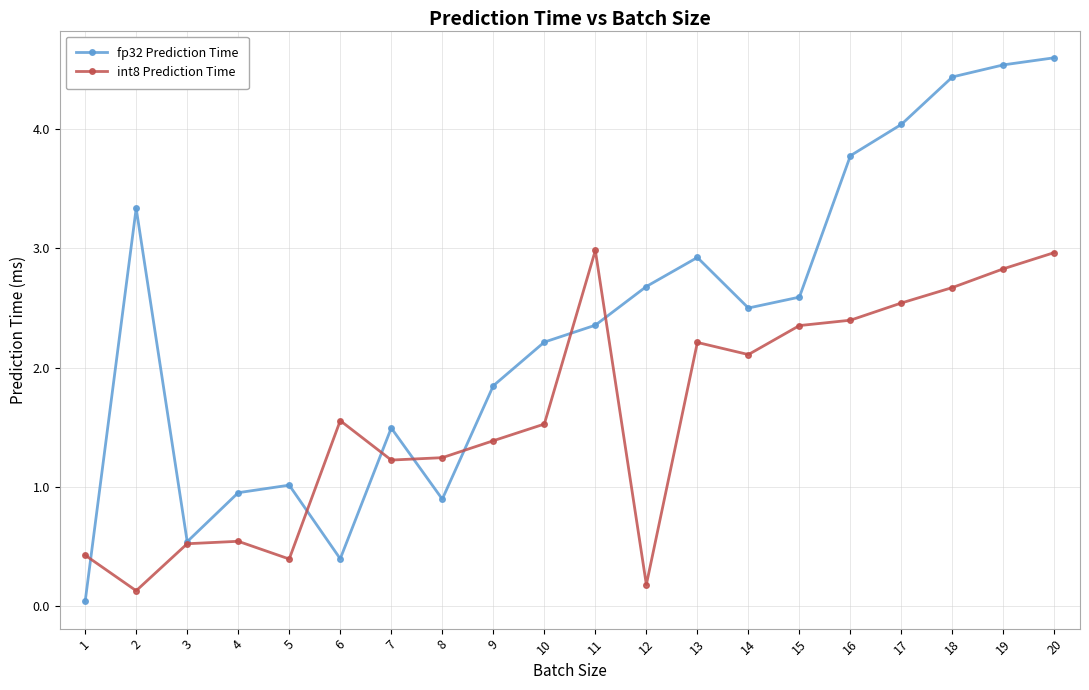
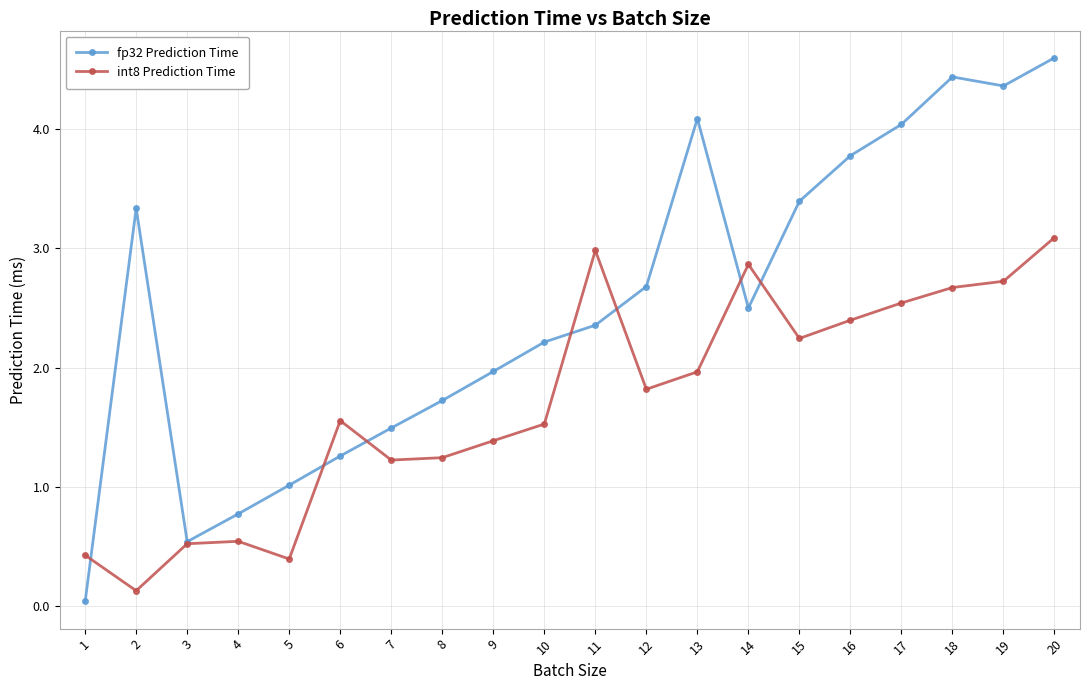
fp32 Prediction Time, 4: 0.95 -> 0.78
fp32 Prediction Time, 6: 0.40 -> 1.26
fp32 Prediction Time, 8: 0.90 -> 1.73
fp32 Prediction Time, 9: 1.85 -> 1.97
int8 Prediction Time, 12: 0.18 -> 1.82
fp32 Prediction Time, 13: 2.92 -> 4.09
int8 Prediction Time, 13: 2.21 -> 1.97
int8 Prediction Time, 14: 2.11 -> 2.87
fp32 Prediction Time, 15: 2.59 -> 3.39
int8 Prediction Time, 15: 2.35 -> 2.24
fp32 Prediction Time, 19: 4.54 -> 4.36
int8 Prediction Time, 19: 2.83 -> 2.72
int8 Prediction Time, 20: 2.96 -> 3.09
